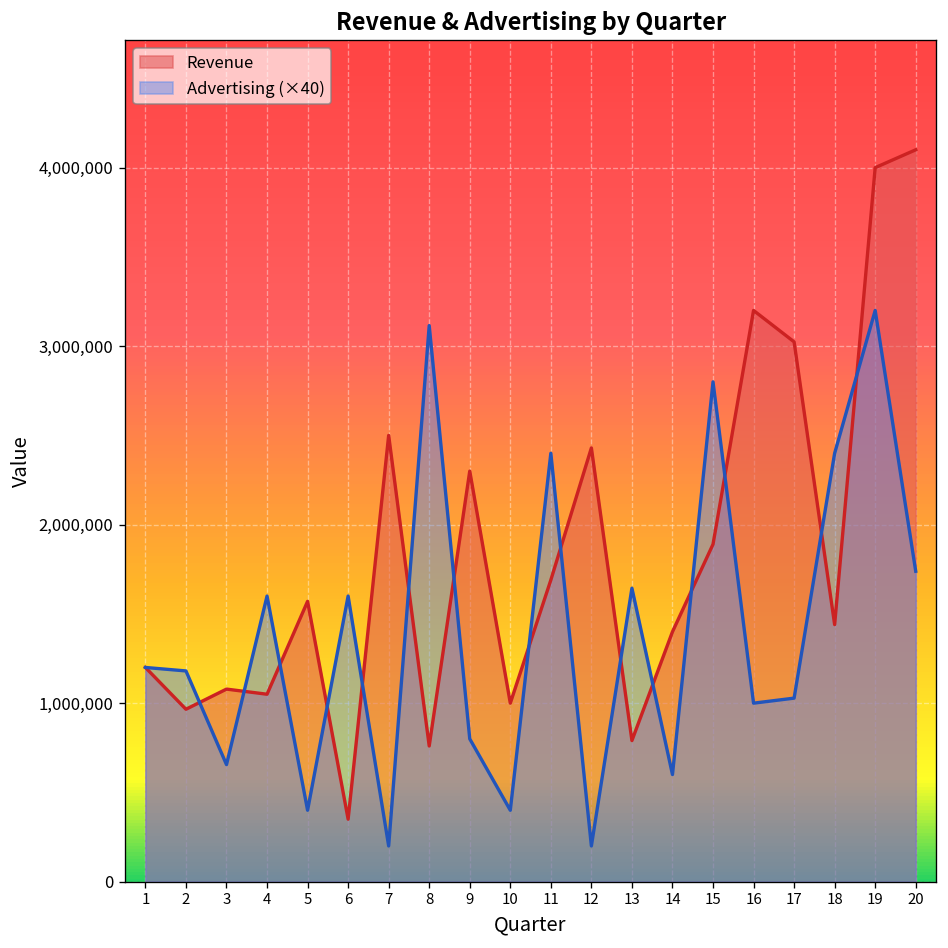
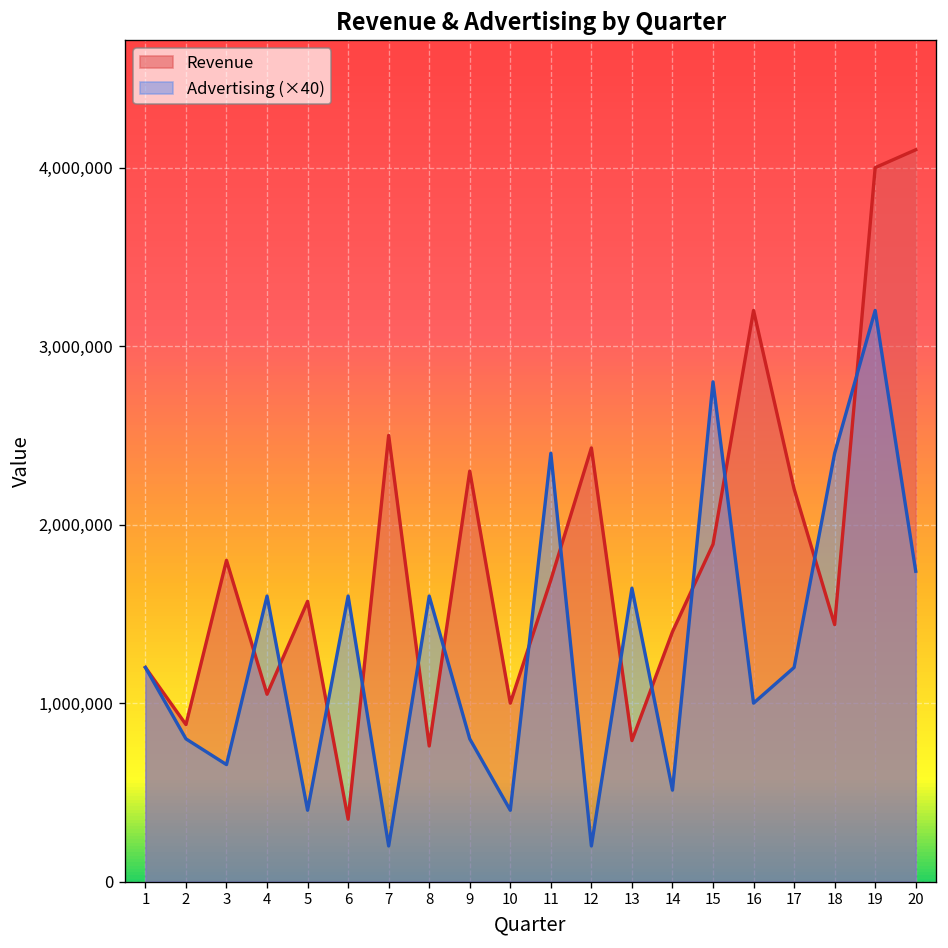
Revenue, 2: 970,000 -> 880,000
Advertising (×40), 2: 1,180,000 -> 800,000
Revenue, 3: 1,080,000 -> 1,800,000
Advertising (×40), 8: 3,120,000 -> 1,600,000
Advertising (×40), 14: 600,000 -> 510,000
Revenue, 17: 3,020,000 -> 2,200,000
Advertising (×40), 17: 1,030,000 -> 1,200,000
